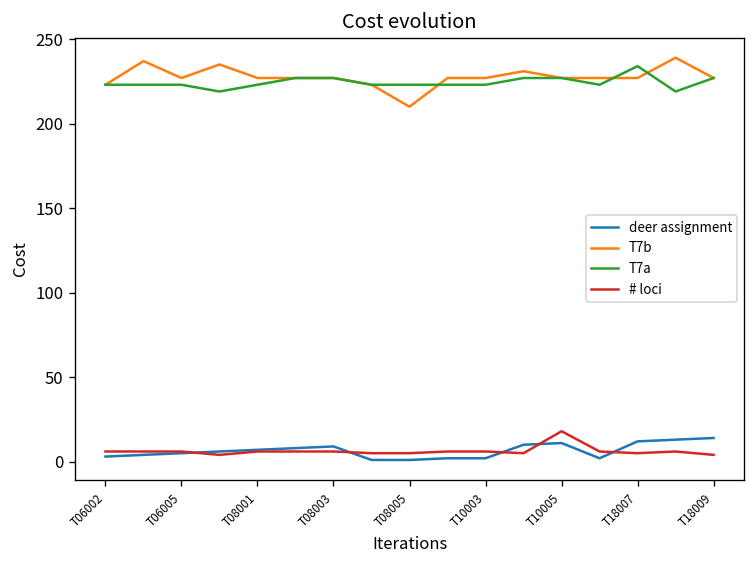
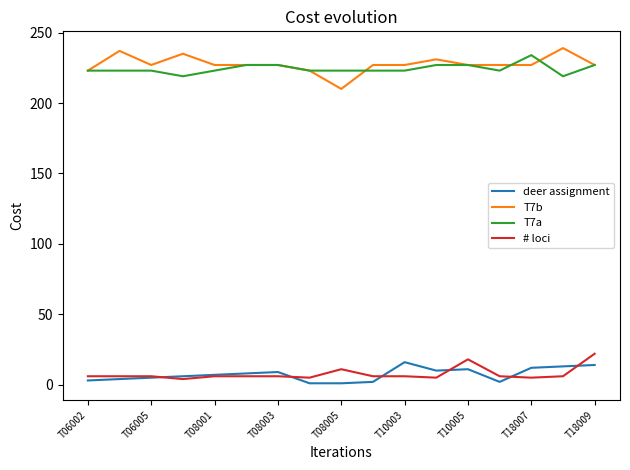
# loci, T08005: 5 -> 11
deer assignment, T10003: 2 -> 16
# loci, T18009: 4 -> 22
